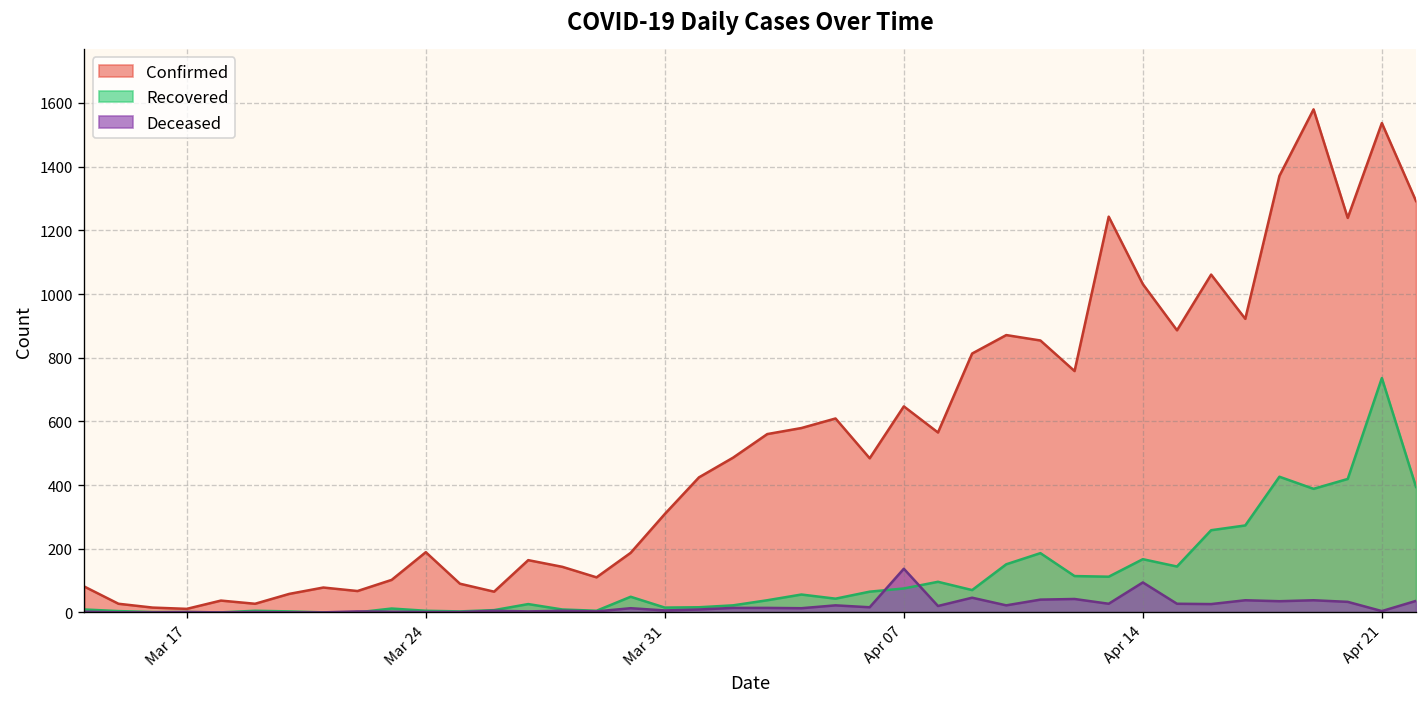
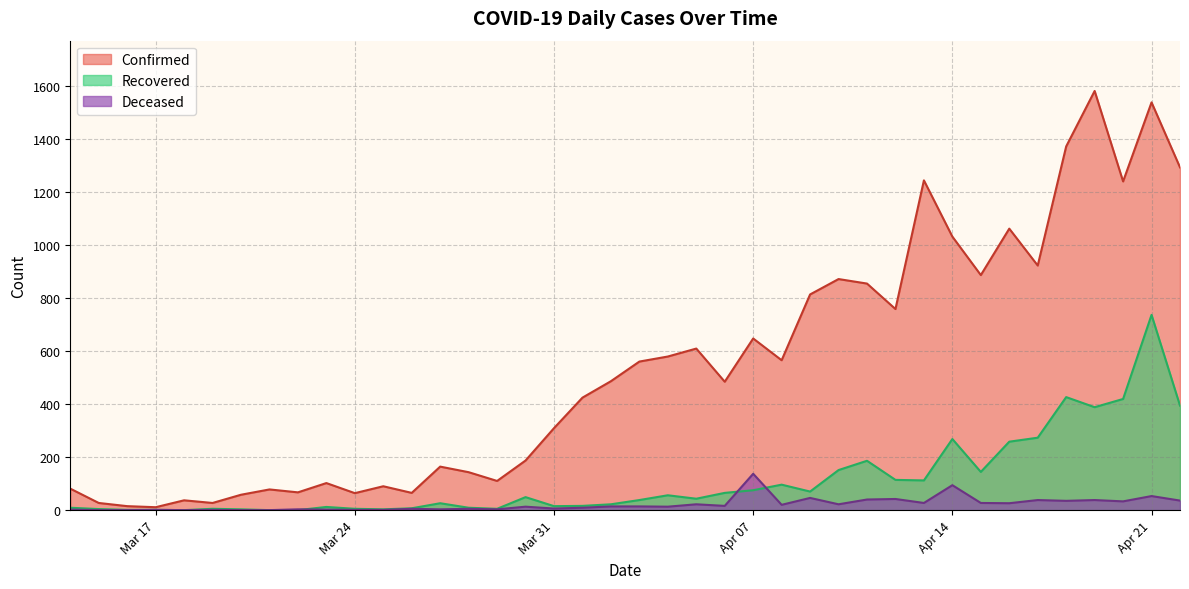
Confirmed, Mar 24: 190 -> 60
Recovered, Apr 14: 170 -> 270
Deceased, Apr 21: 0 -> 50
